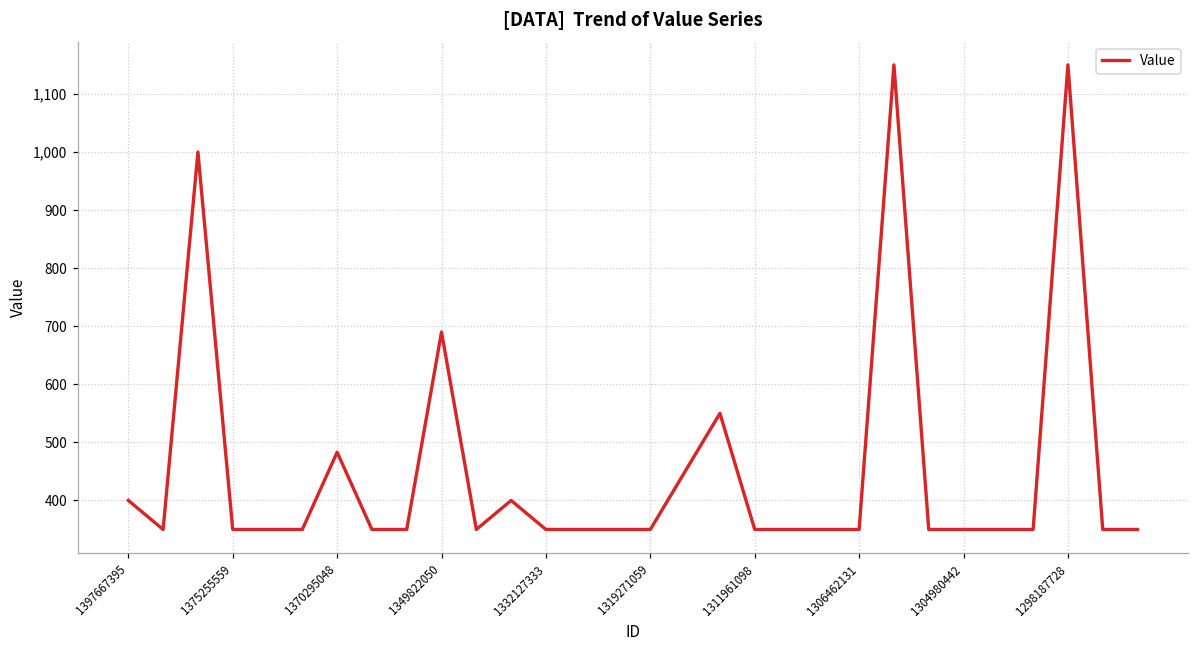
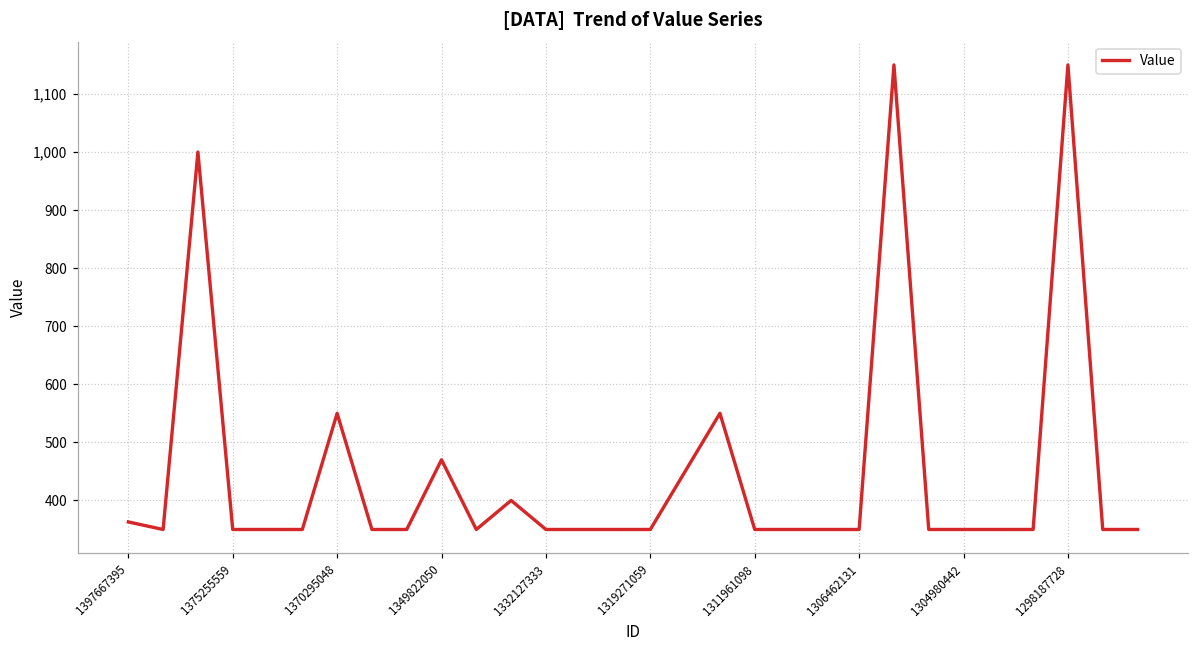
1397667395: 400 -> 360
1370295048: 480 -> 550
1349822050: 690 -> 470
